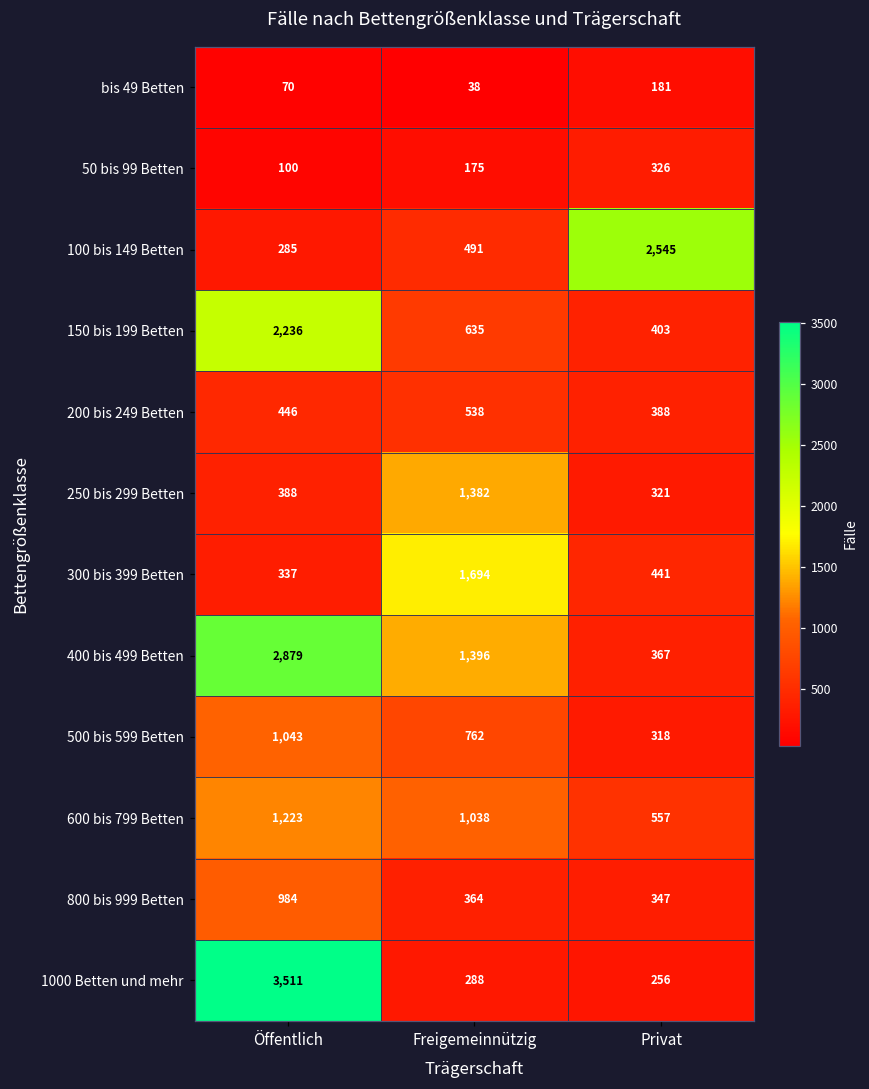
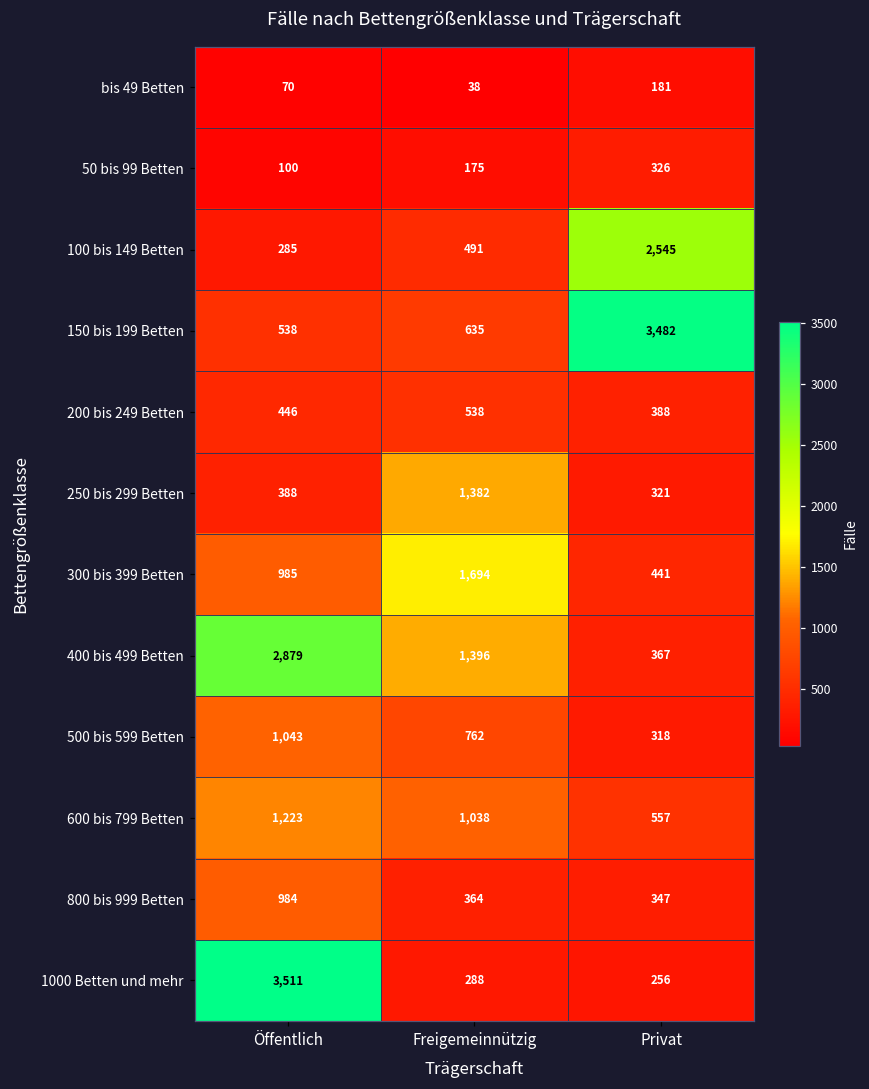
150 bis 199 Betten, Öffentlich: 2,236 -> 538
150 bis 199 Betten, Privat: 403 -> 3,482
300 bis 399 Betten, Öffentlich: 337 -> 985
